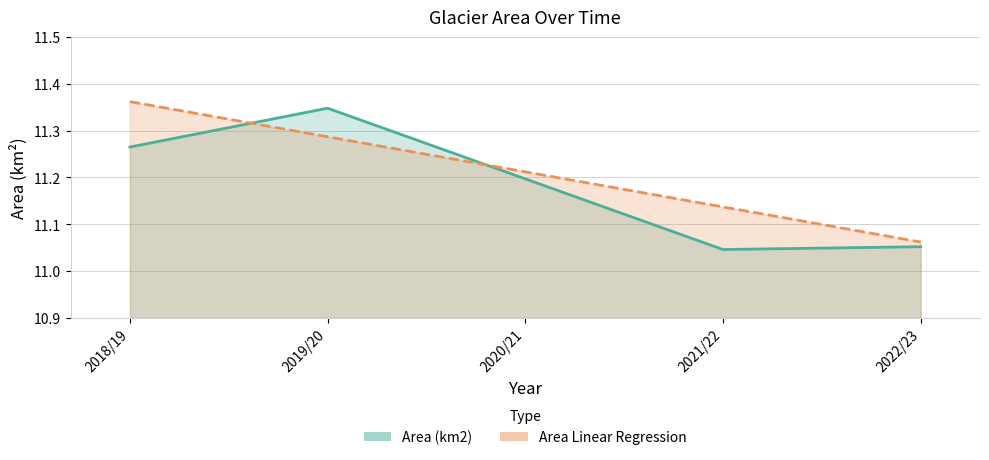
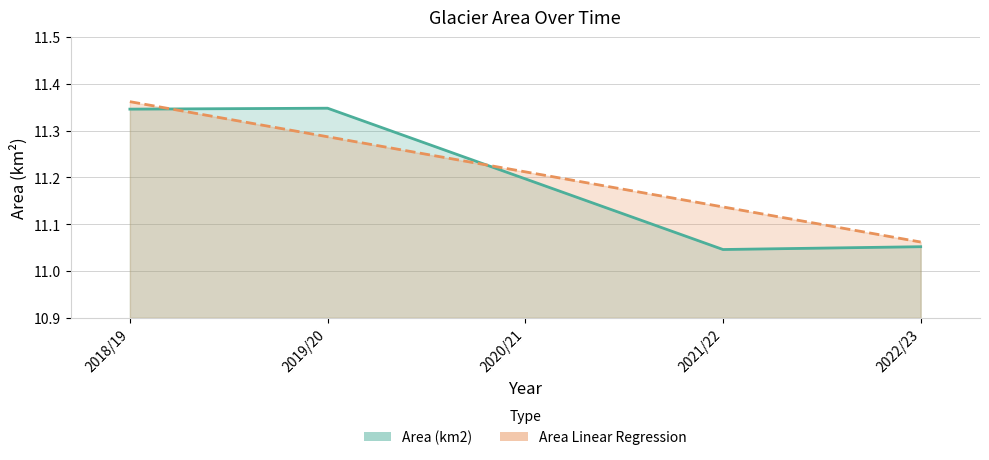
Area (km2), 2018/19: 11.27 -> 11.35
